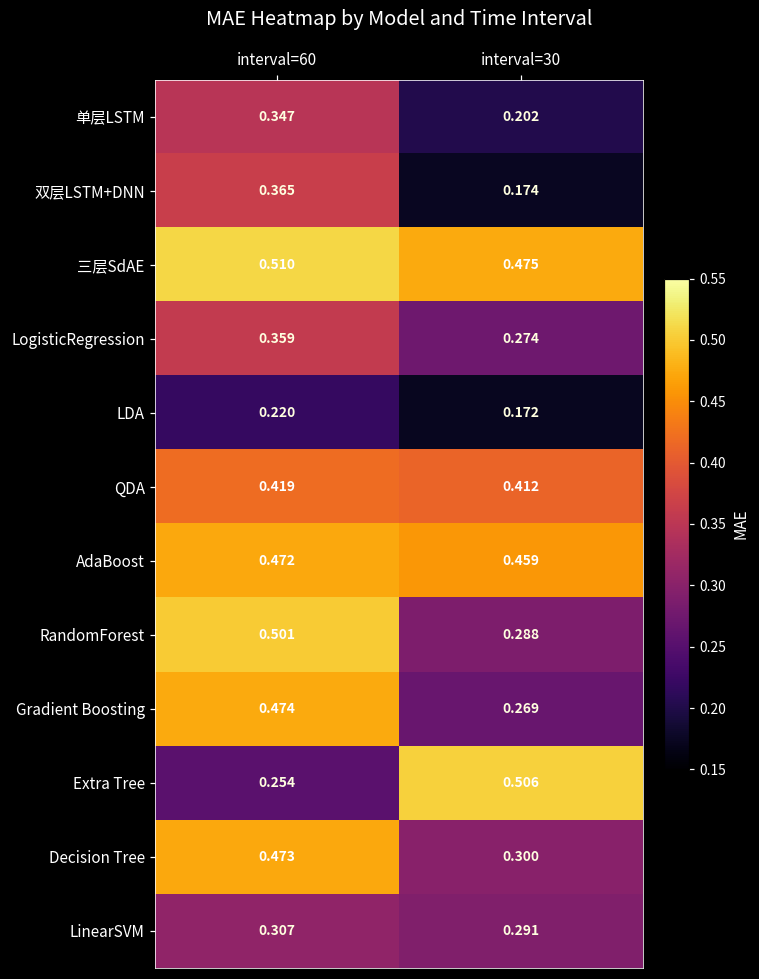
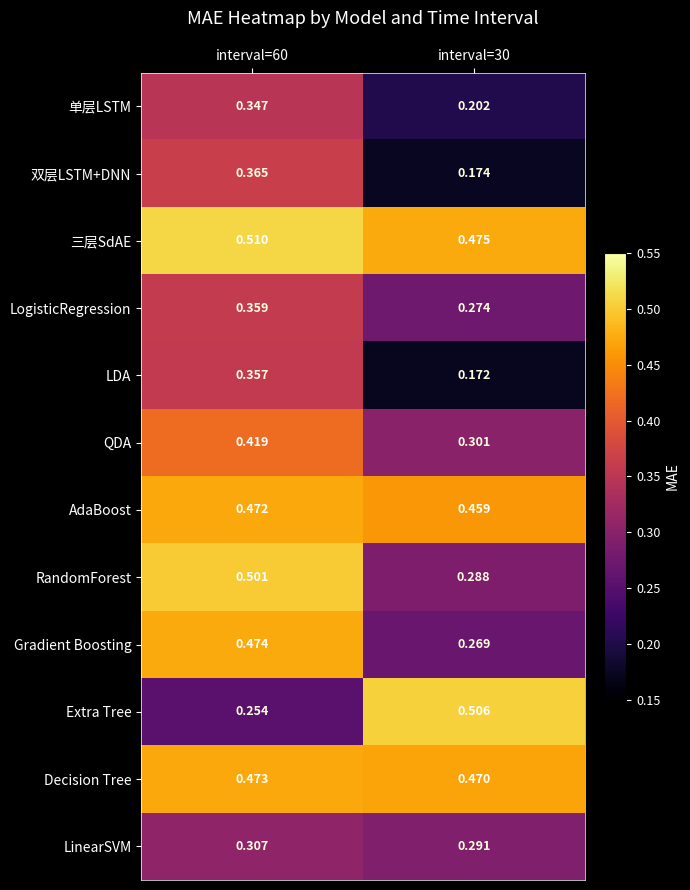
LDA, interval=60: 0.220 -> 0.357
QDA, interval=30: 0.412 -> 0.301
Decision Tree, interval=30: 0.300 -> 0.470
